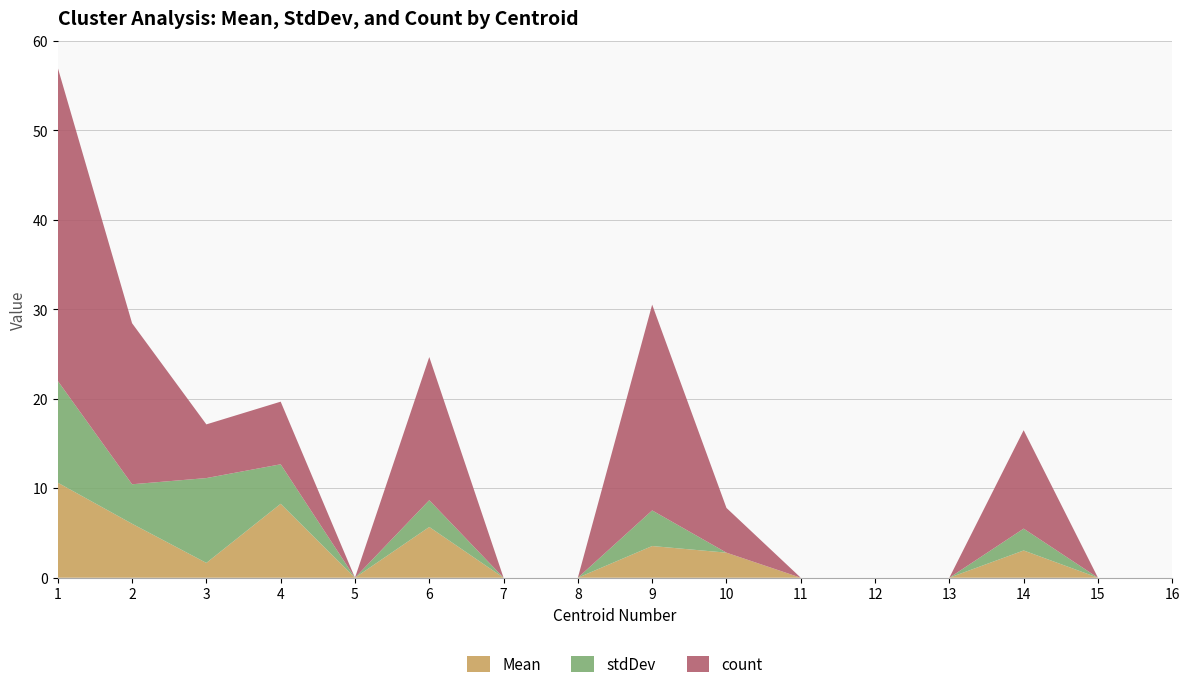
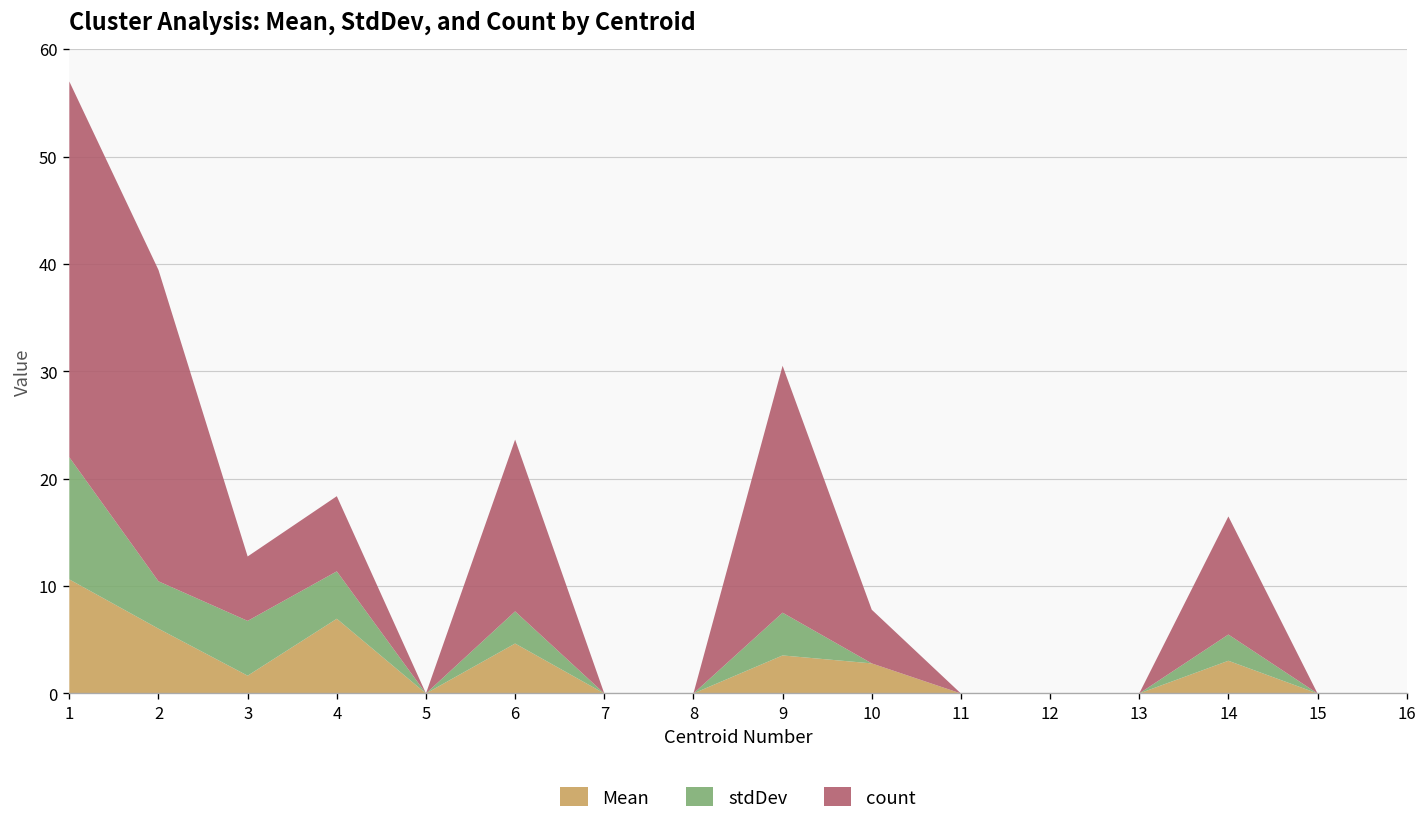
count, 2: 18 -> 29
stdDev, 3: 9 -> 5
Mean, 4: 8 -> 7
Mean, 6: 6 -> 5
